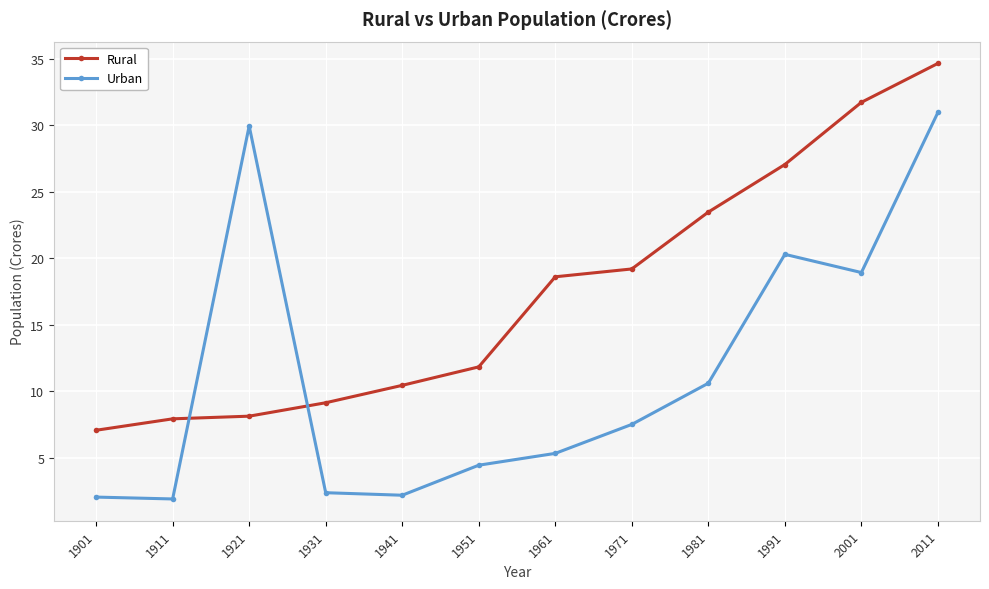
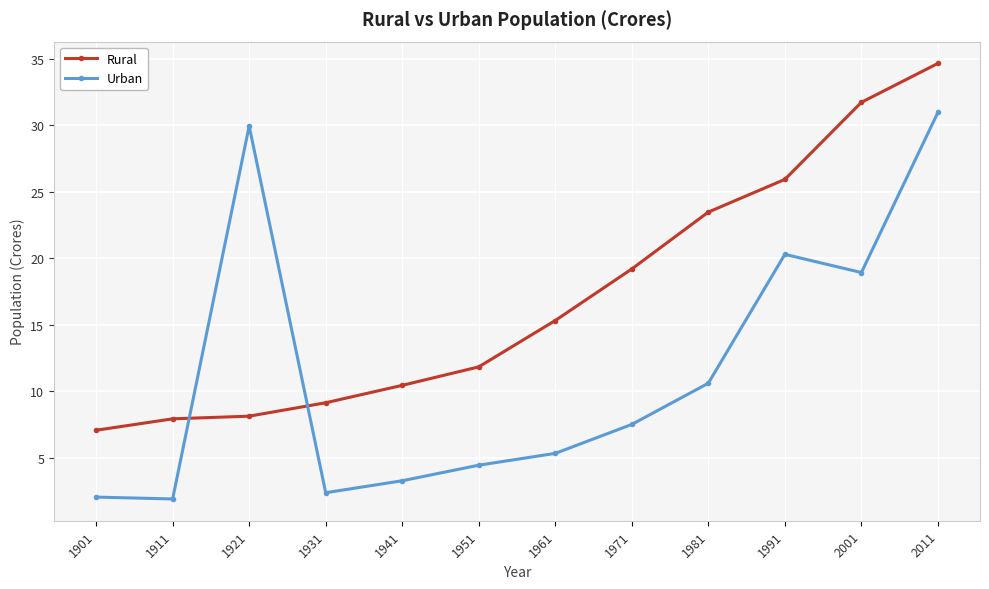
Urban, 1941: 2.2 -> 3.3
Rural, 1961: 18.6 -> 15.3
Rural, 1991: 27.1 -> 25.9
